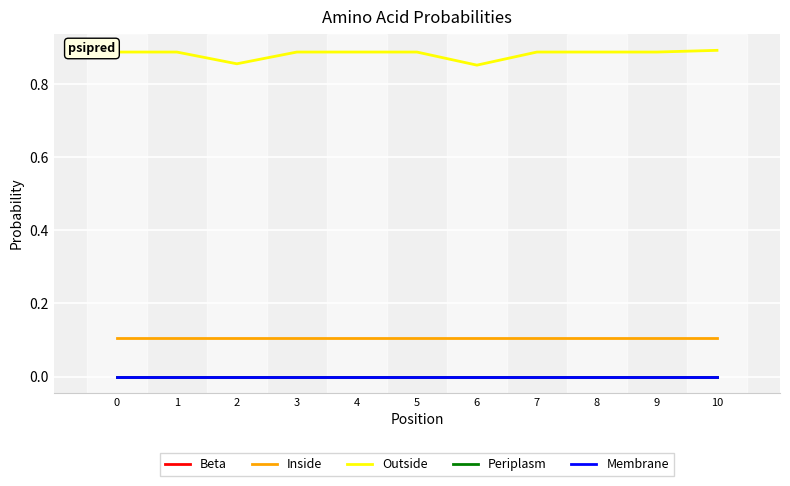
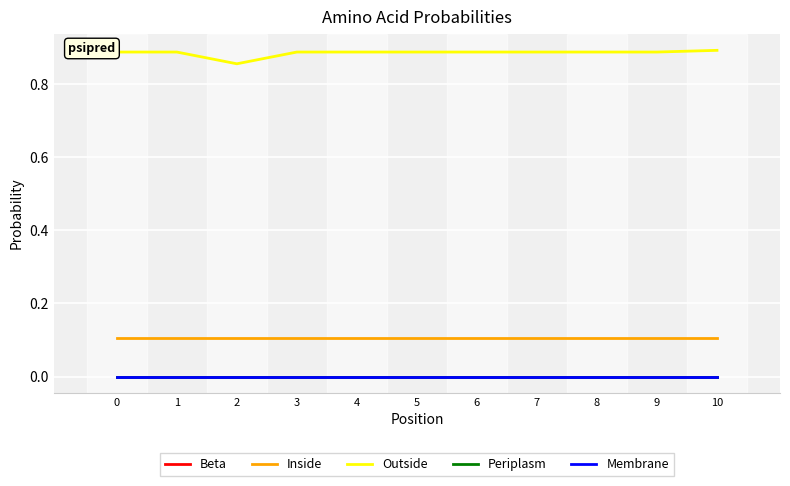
Outside, 6: 0.85 -> 0.89
